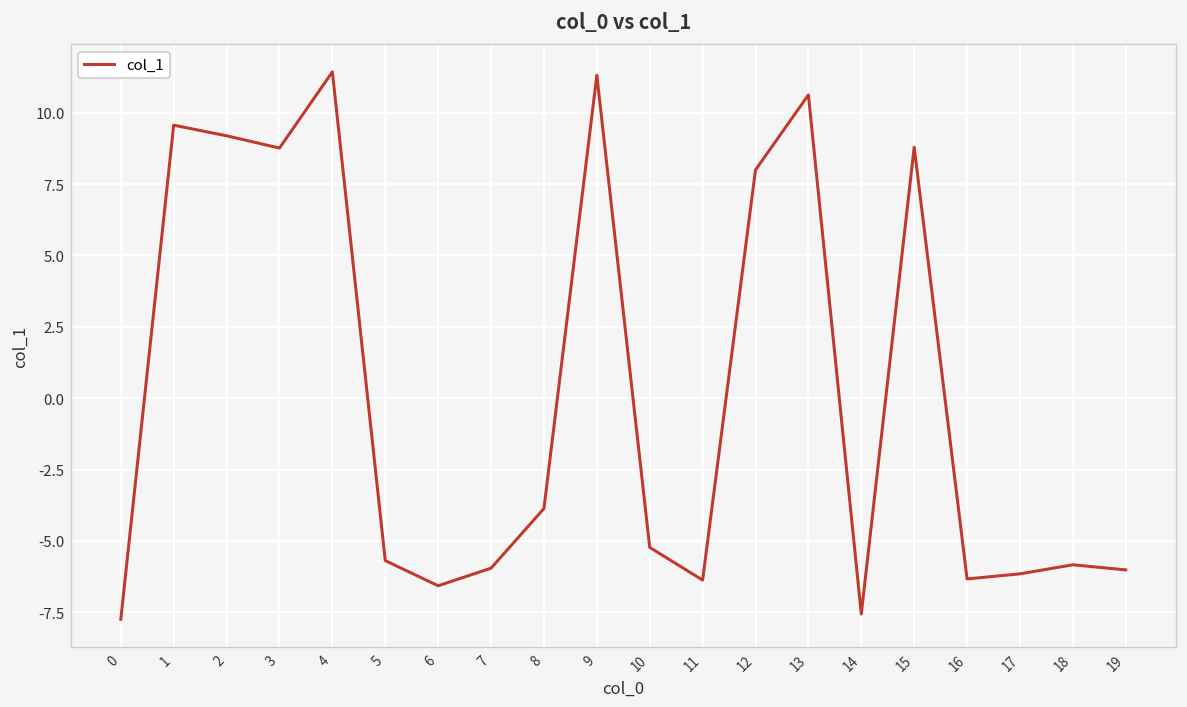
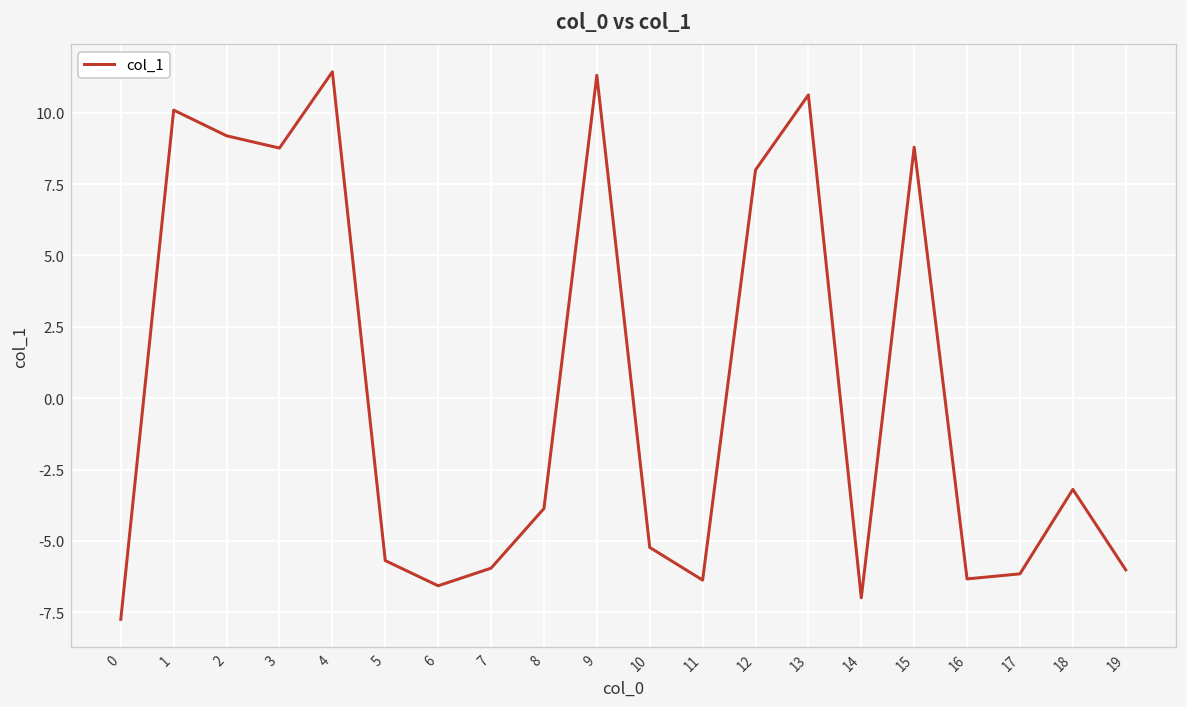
1: 9.6 -> 10.1
14: -7.6 -> -7.0
18: -5.8 -> -3.2
